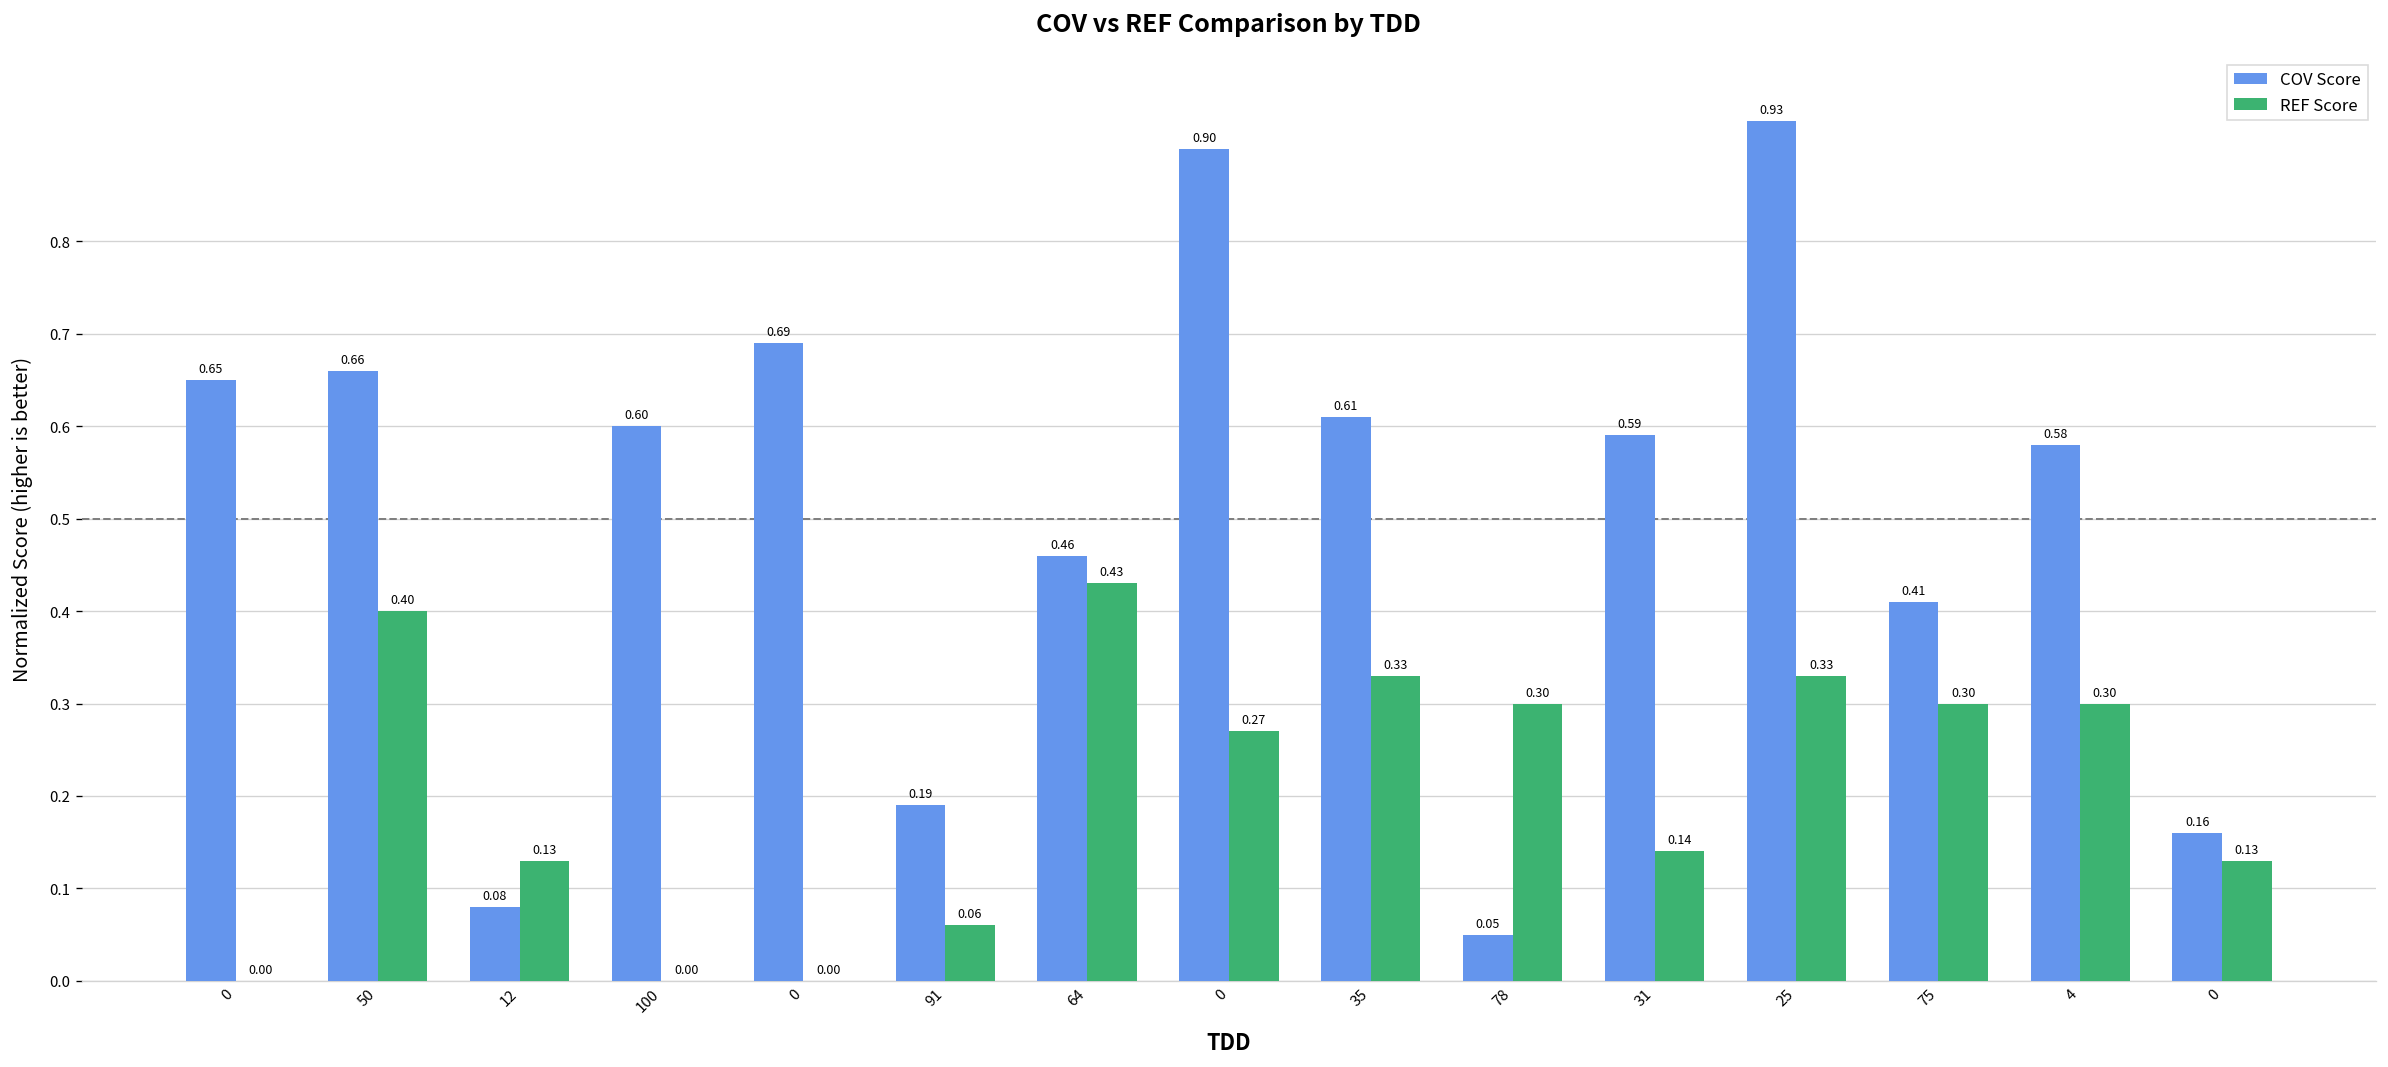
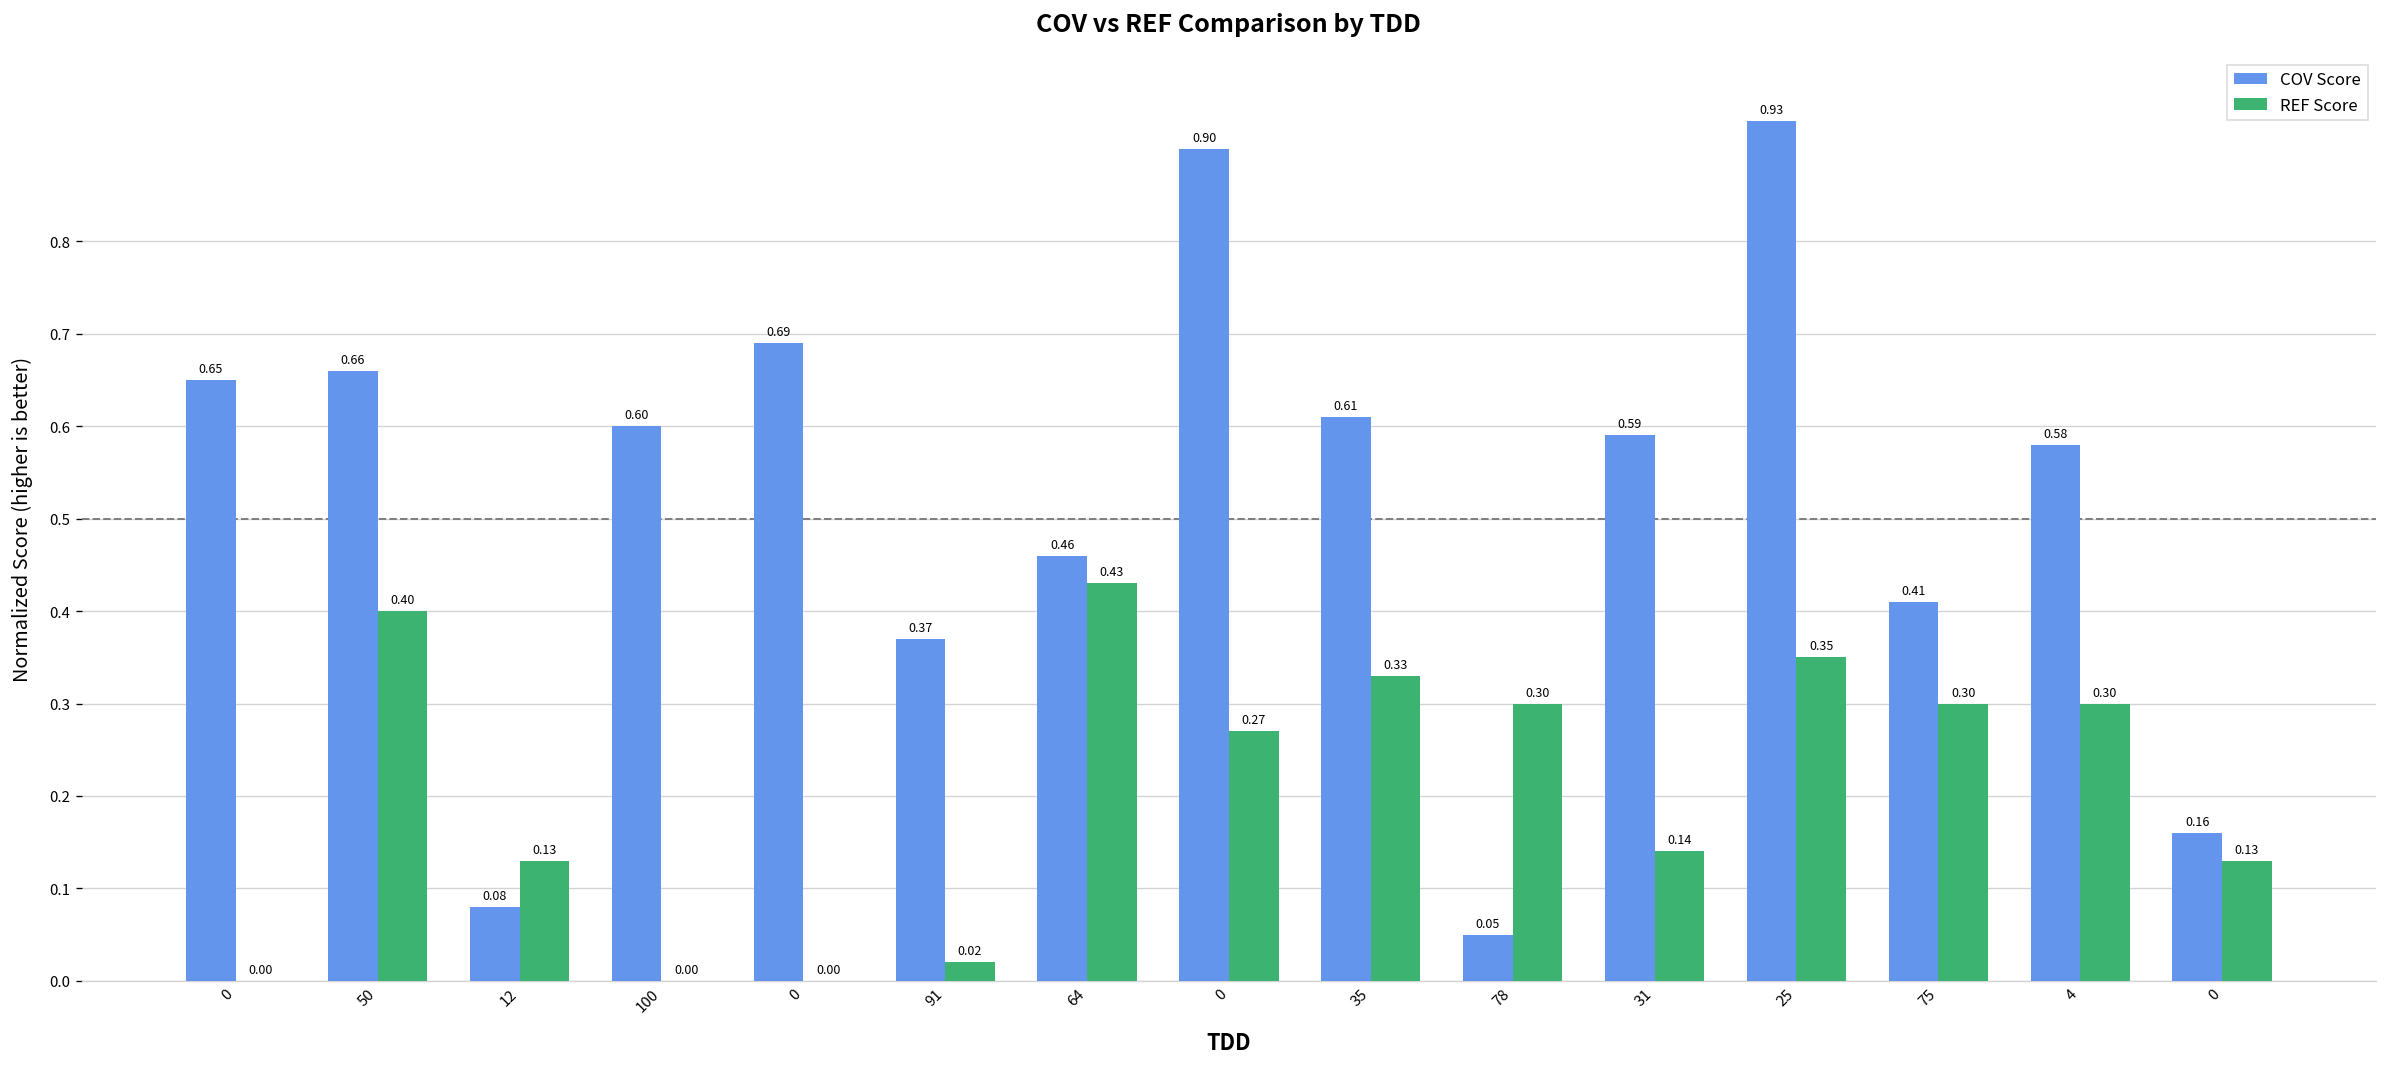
COV Score, 91: 0.19 -> 0.37
REF Score, 91: 0.06 -> 0.02
REF Score, 25: 0.33 -> 0.35
